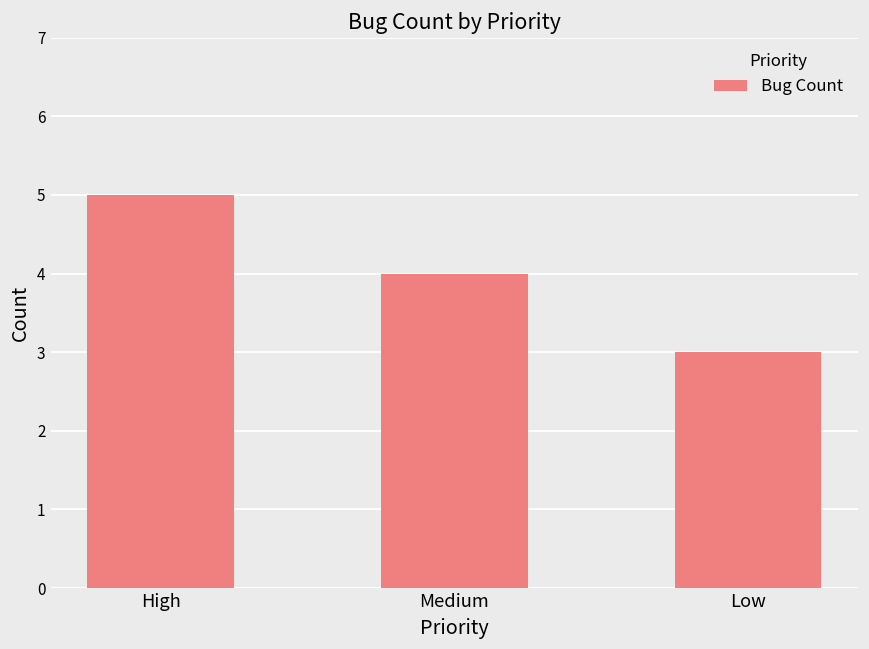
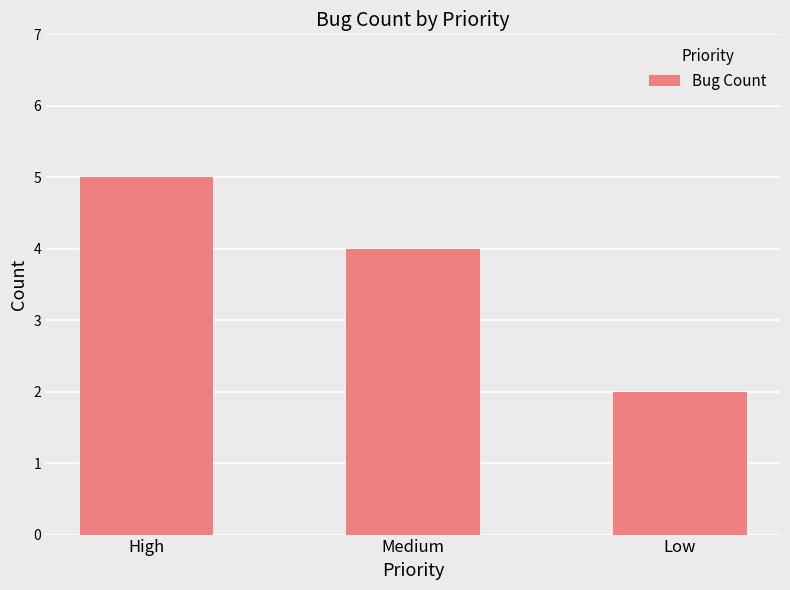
Low: 3 -> 2
